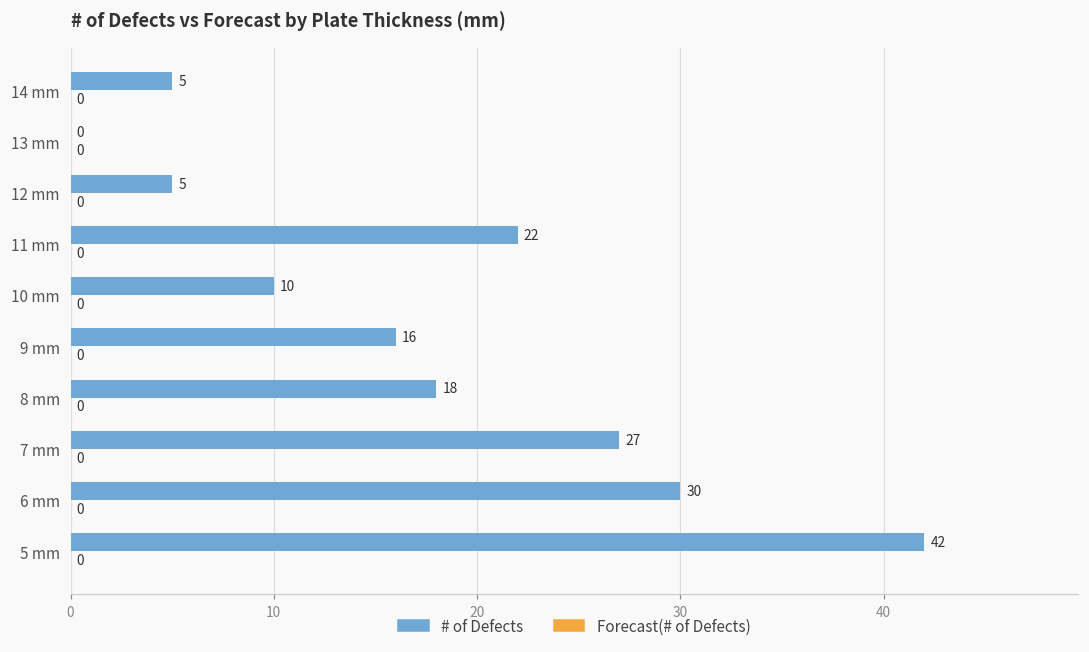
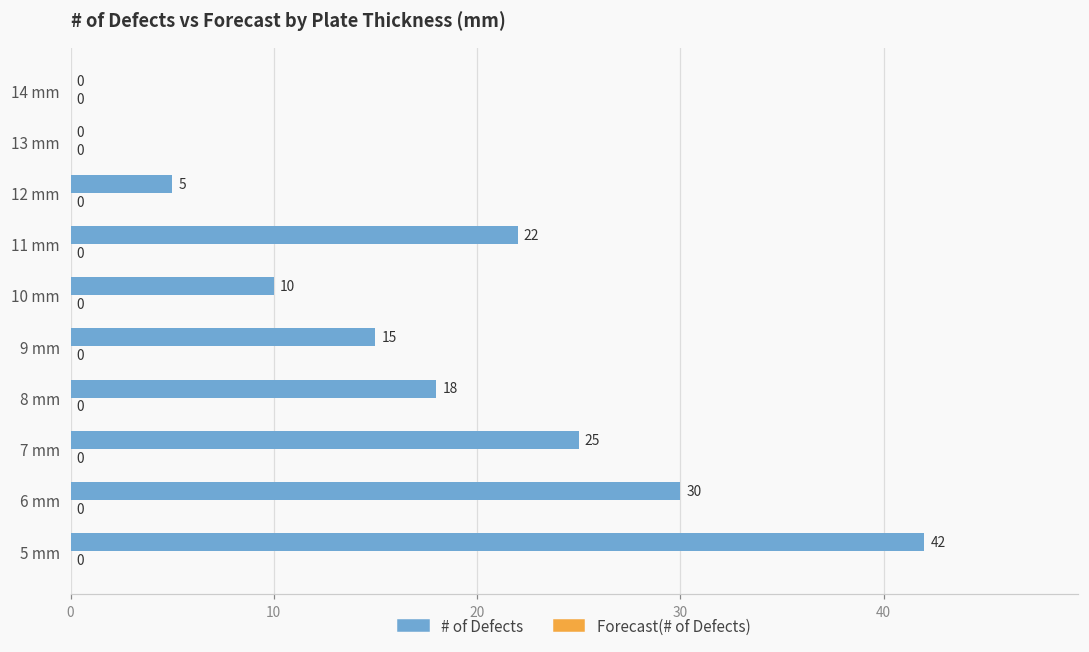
# of Defects, 14 mm: 5 -> 0
# of Defects, 9 mm: 16 -> 15
# of Defects, 7 mm: 27 -> 25
